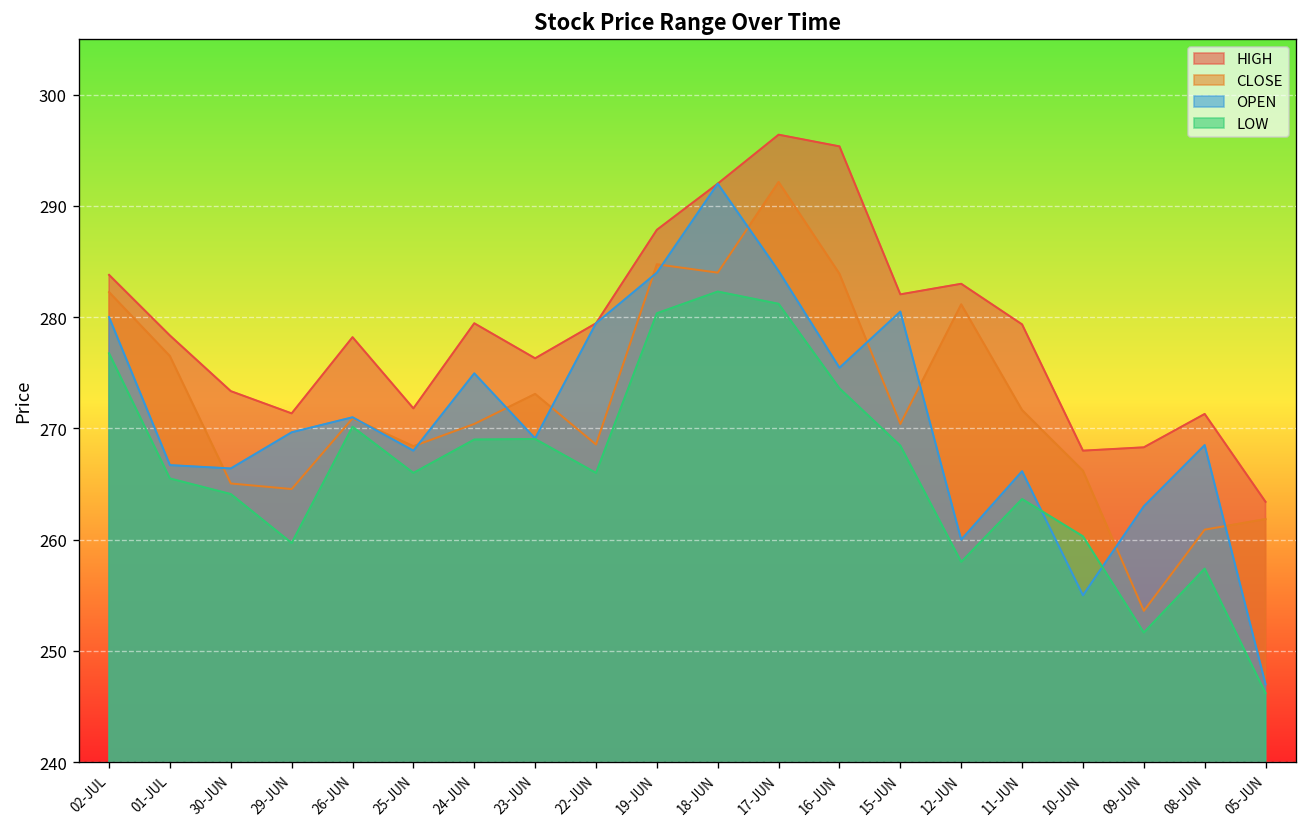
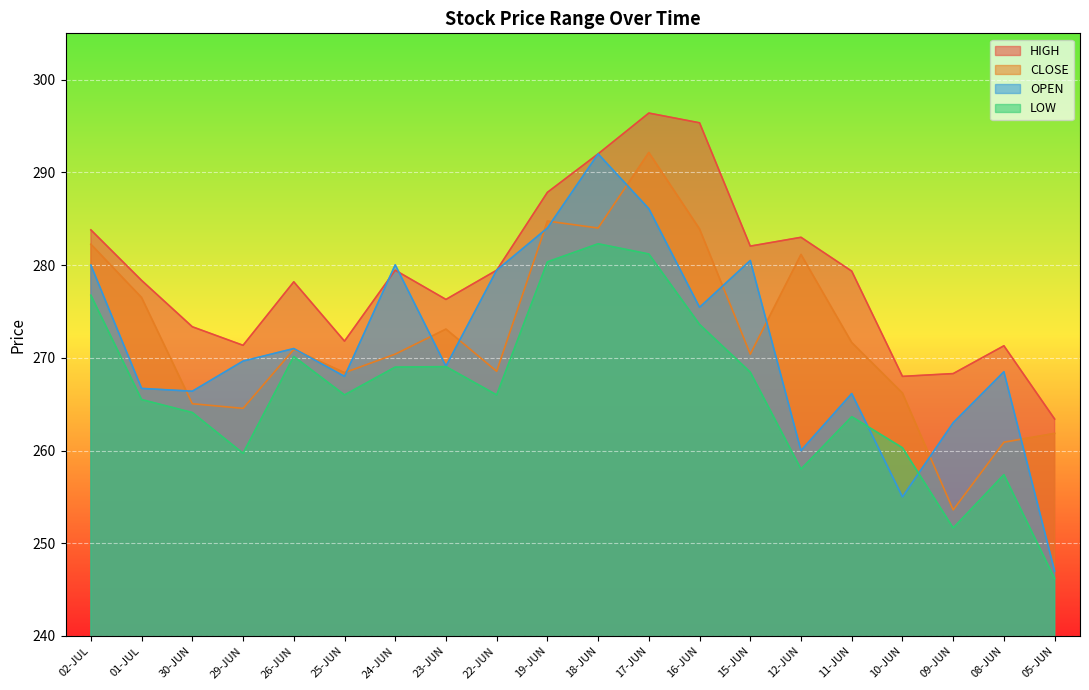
OPEN, 24-JUN: 275 -> 280
OPEN, 17-JUN: 284 -> 286
